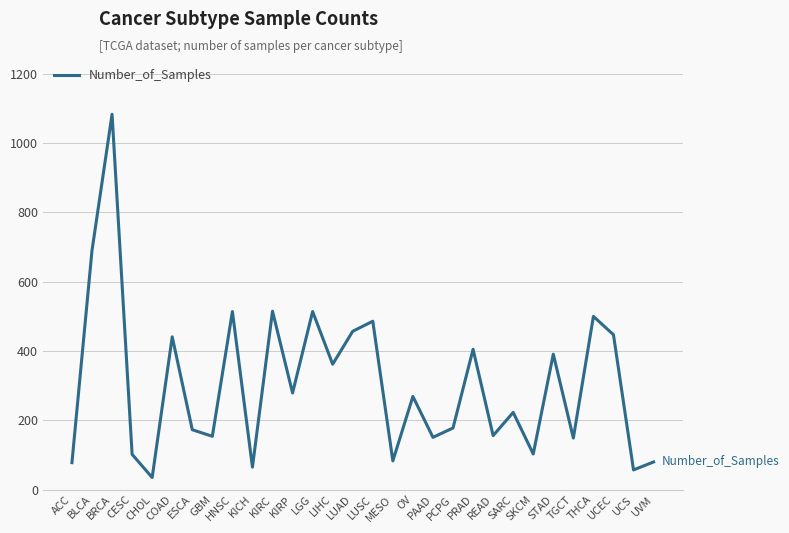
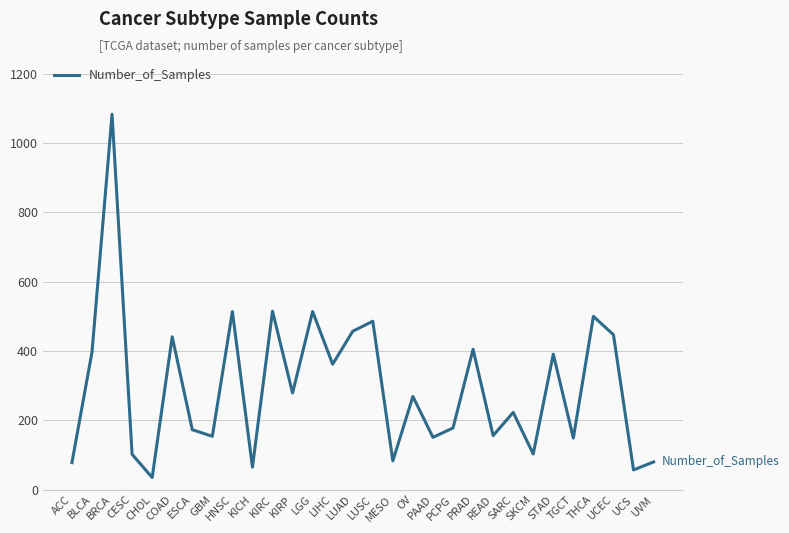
BLCA: 690 -> 400
